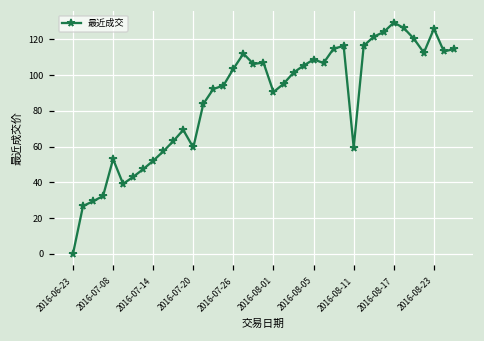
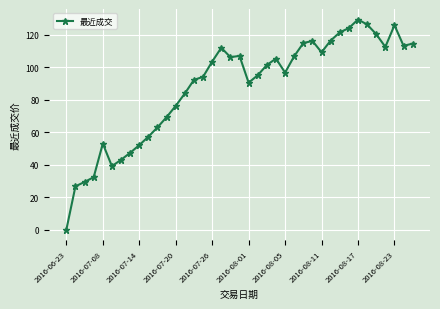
2016-07-20: 59 -> 76
2016-08-05: 109 -> 97
2016-08-11: 59 -> 109
